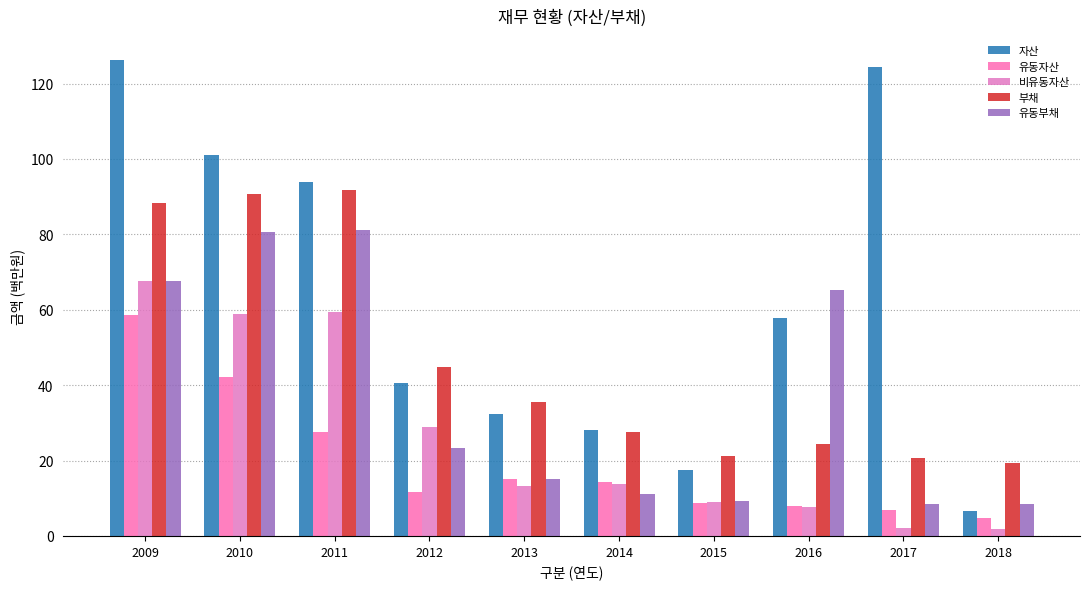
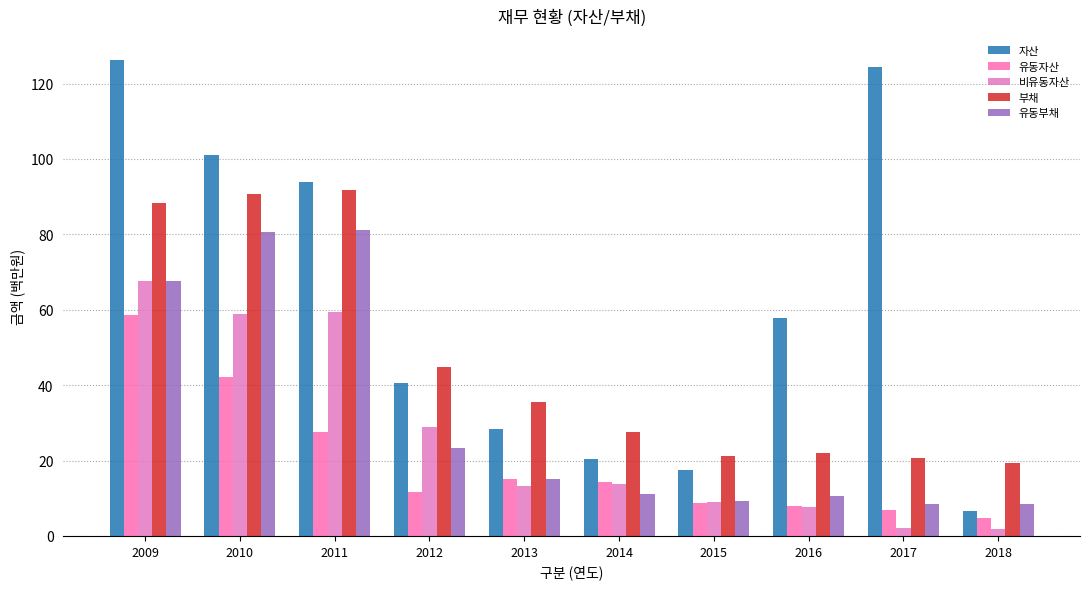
자산, 2013: 32 -> 28
자산, 2014: 28 -> 20
부채, 2016: 24 -> 22
유동부채, 2016: 65 -> 10
